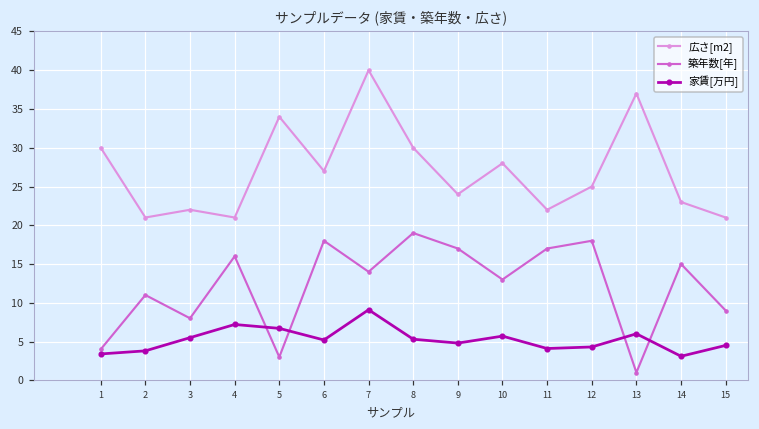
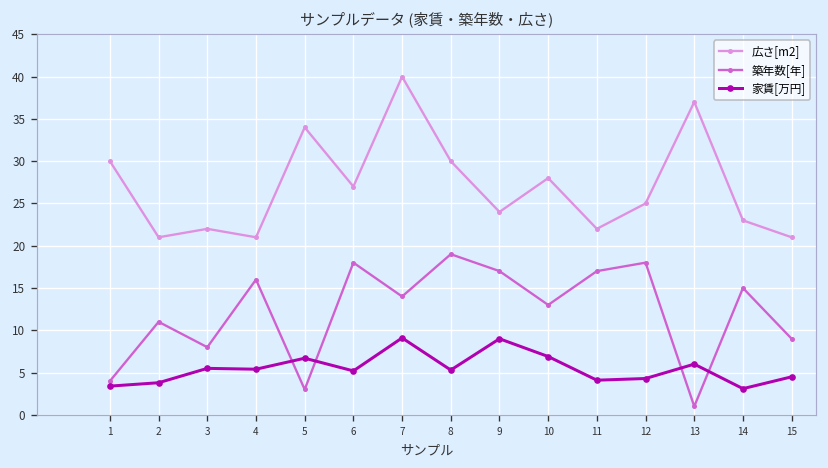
家賃[万円], 4: 7 -> 5
家賃[万円], 9: 5 -> 9
家賃[万円], 10: 6 -> 7
